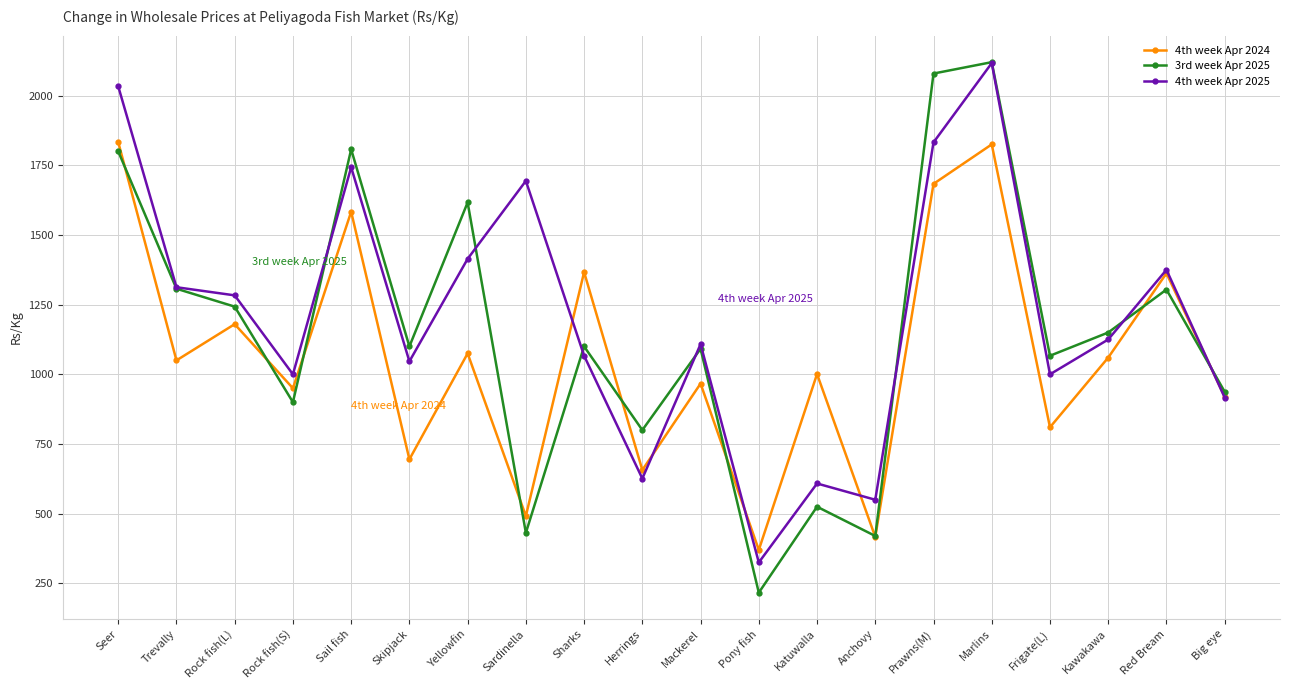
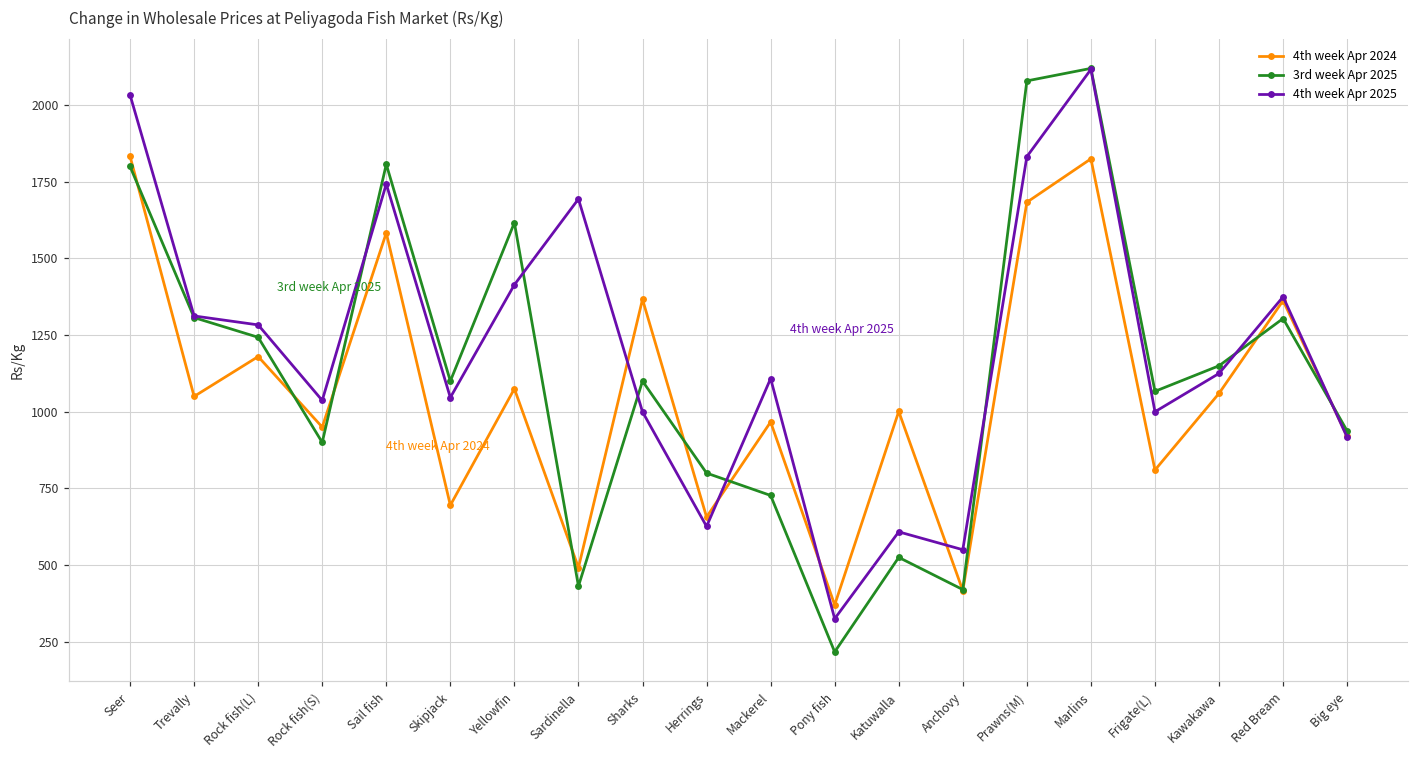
4th week Apr 2025, Rock fish(S): 1000 -> 1040
4th week Apr 2025, Sharks: 1070 -> 1000
3rd week Apr 2025, Mackerel: 1090 -> 730
